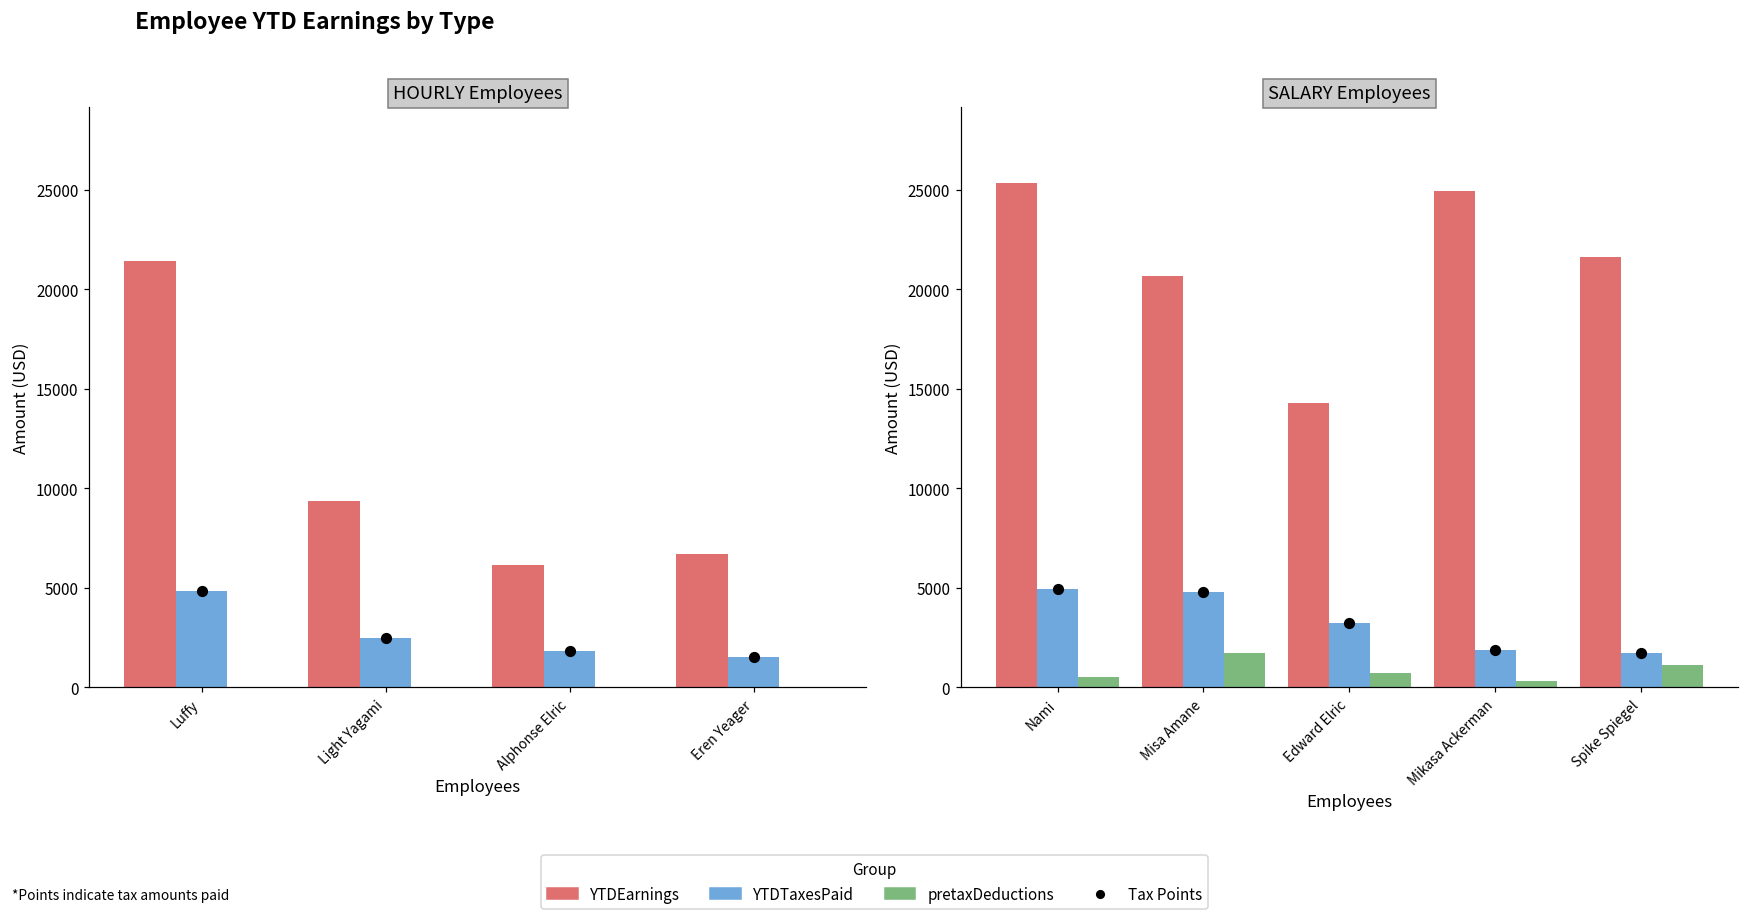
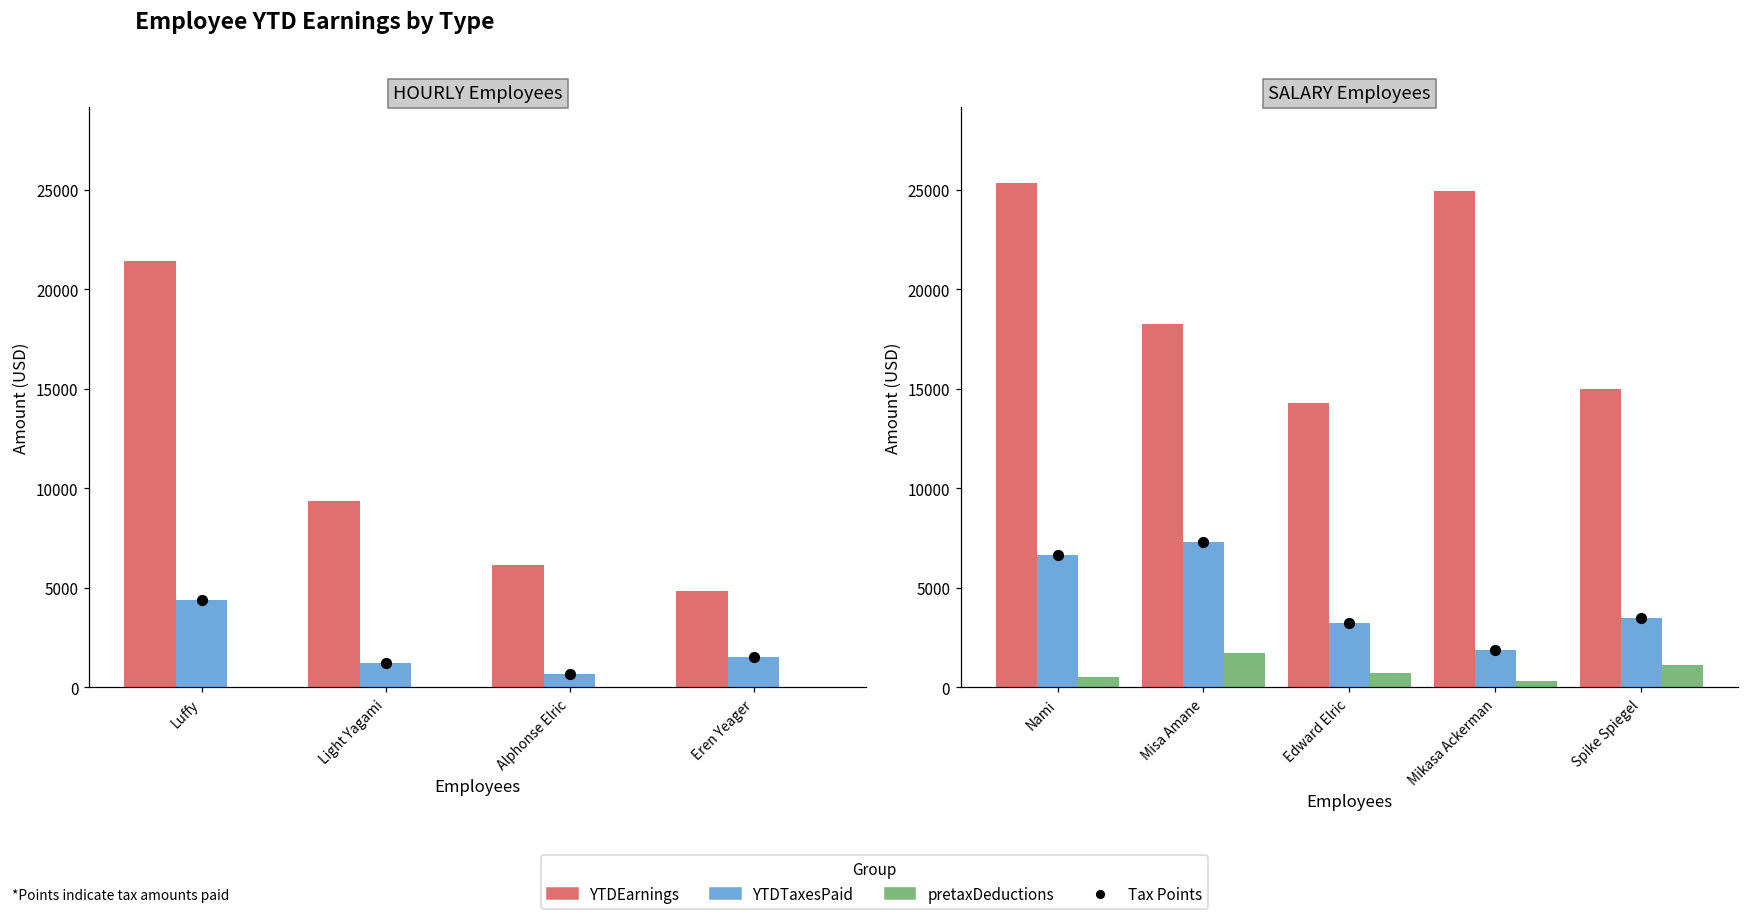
HOURLY Employees, YTDTaxesPaid, Luffy: 4900 -> 4400
HOURLY Employees, YTDTaxesPaid, Light Yagami: 2500 -> 1200
HOURLY Employees, YTDTaxesPaid, Alphonse Elric: 1800 -> 700
HOURLY Employees, YTDEarnings, Eren Yeager: 6700 -> 4900
SALARY Employees, YTDTaxesPaid, Nami: 4900 -> 6600
SALARY Employees, YTDEarnings, Misa Amane: 20700 -> 18300
SALARY Employees, YTDTaxesPaid, Misa Amane: 4800 -> 7300
SALARY Employees, YTDEarnings, Spike Spiegel: 21600 -> 15000
SALARY Employees, YTDTaxesPaid, Spike Spiegel: 1700 -> 3500
